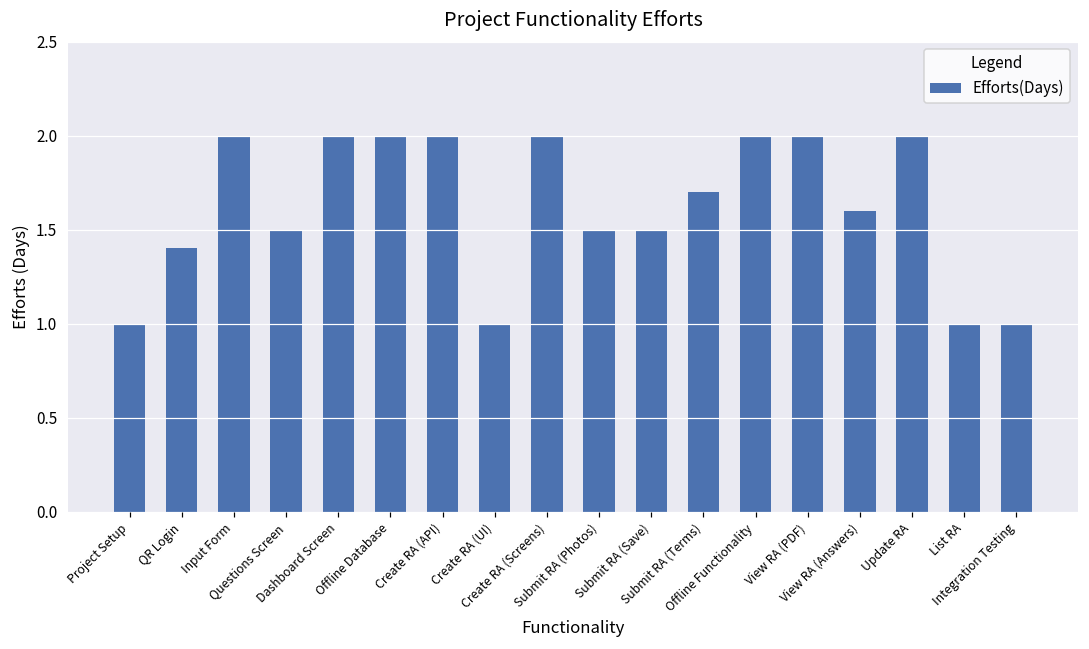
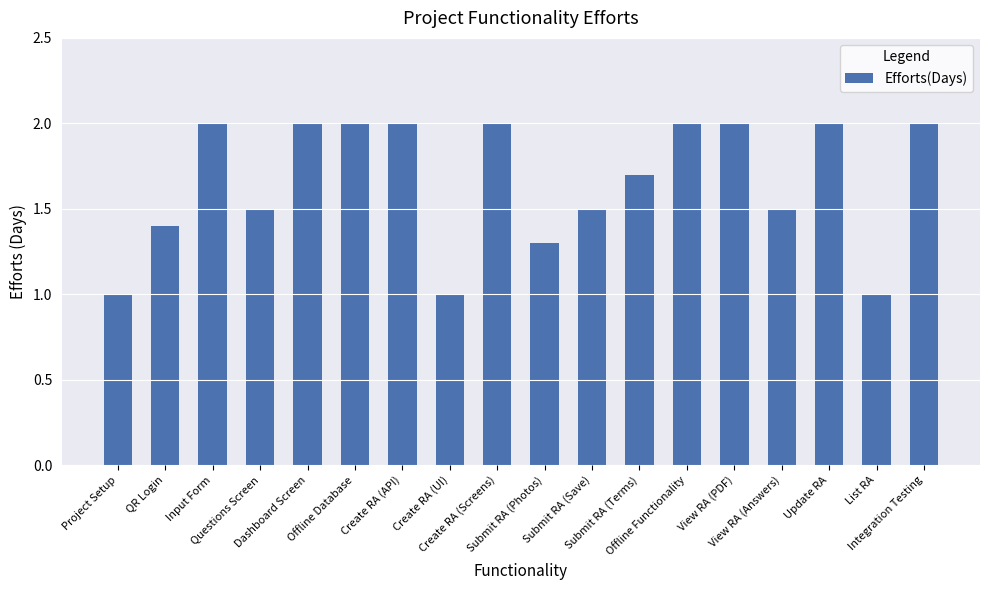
Submit RA (Photos): 1.5 -> 1.3
View RA (Answers): 1.6 -> 1.5
Integration Testing: 1 -> 2
